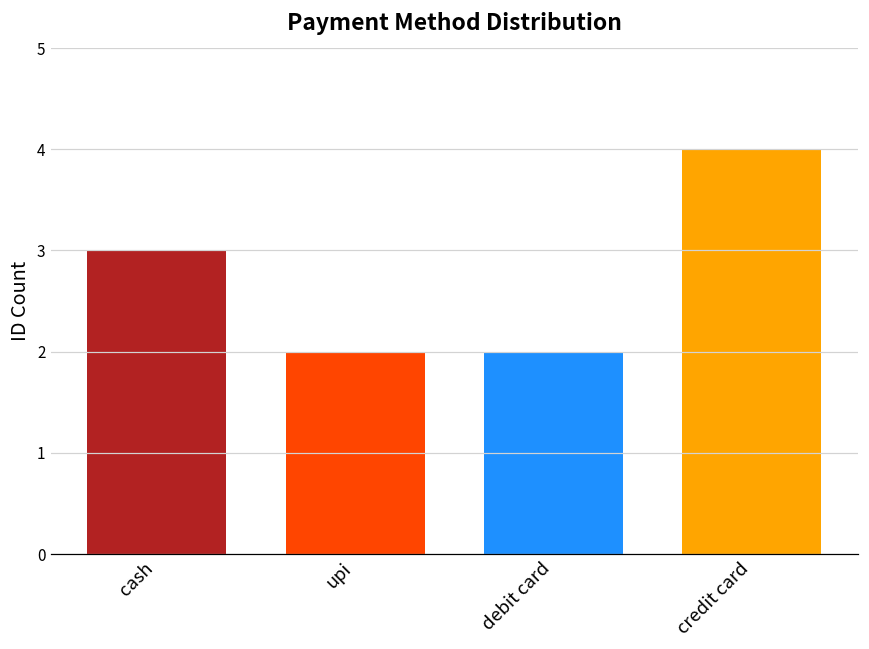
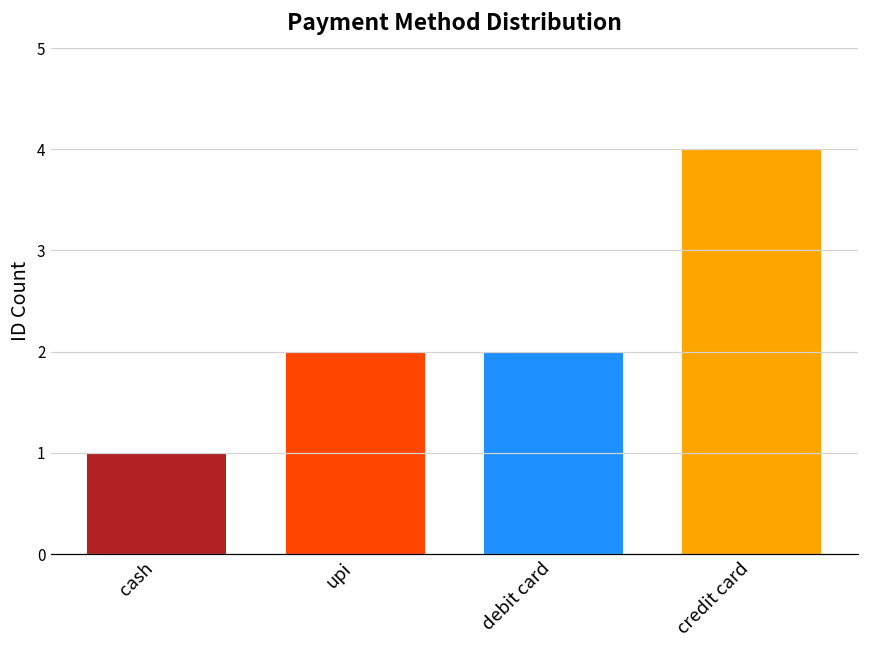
cash: 3 -> 1
